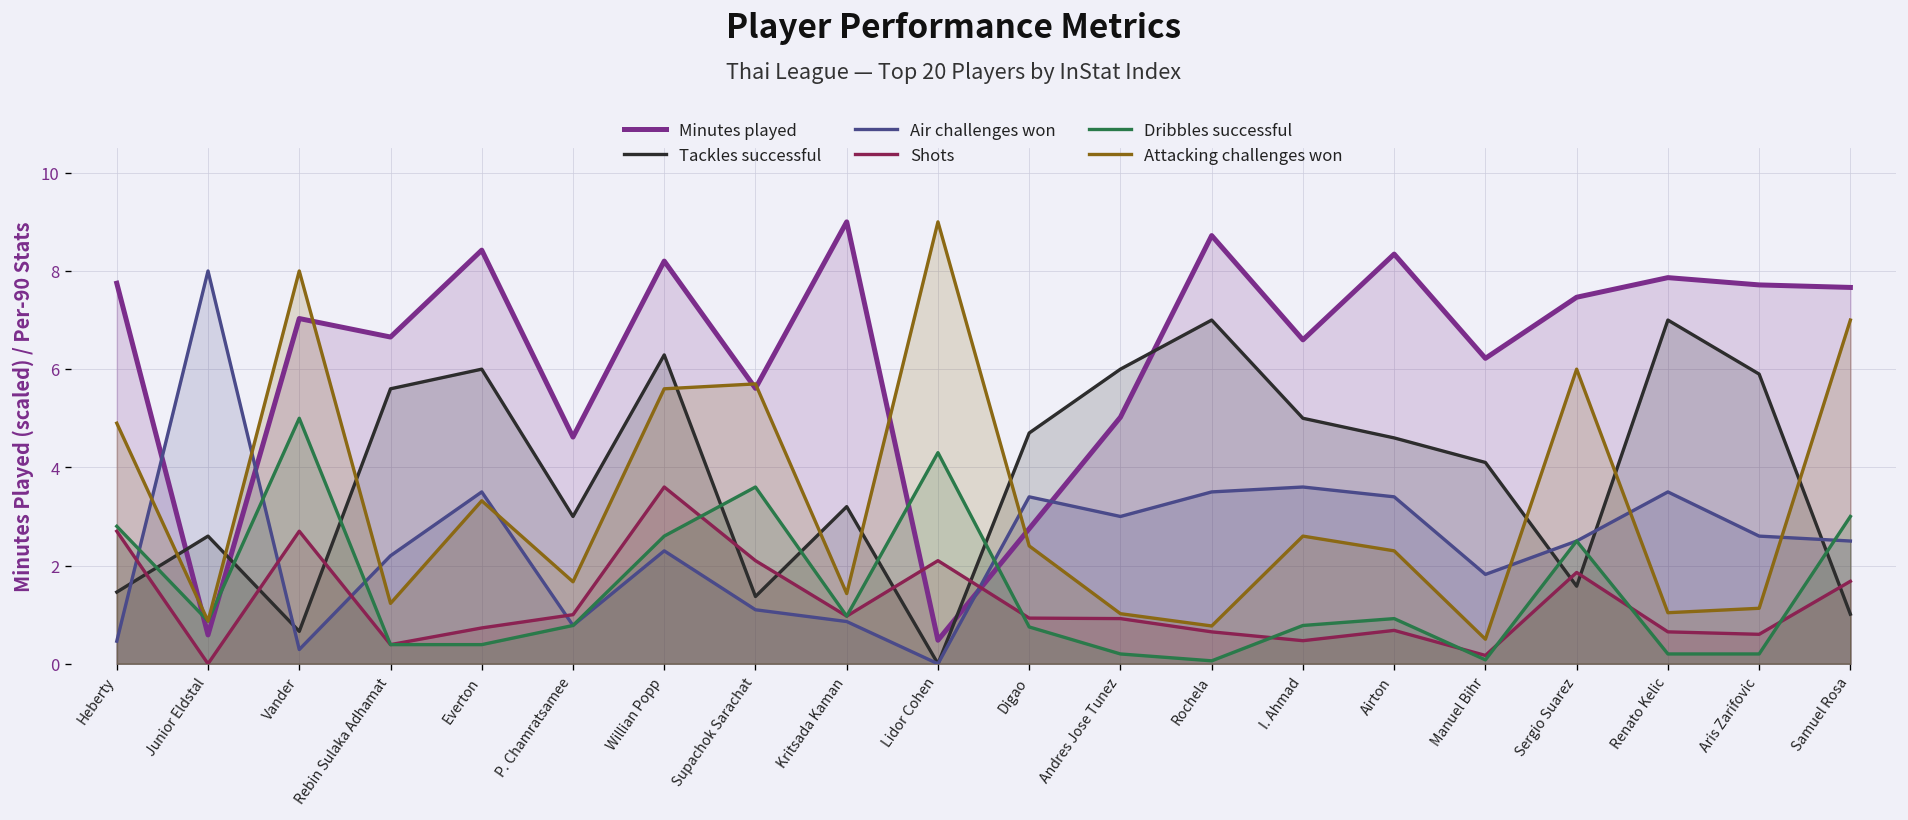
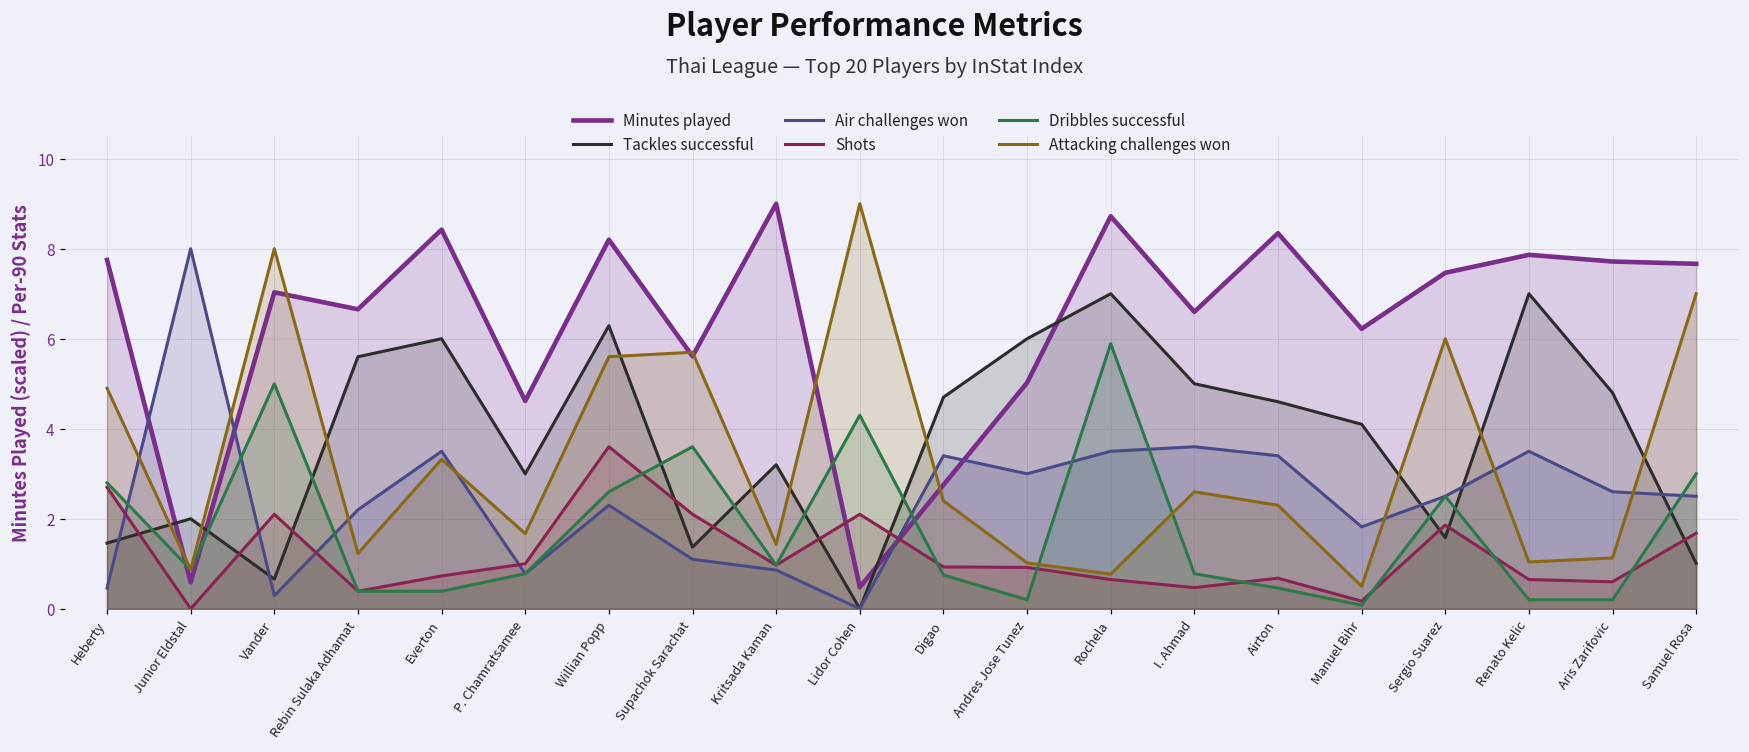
Tackles successful, Junior Eldstal: 2.6 -> 2.0
Shots, Vander: 2.7 -> 2.1
Dribbles successful, Rochela: 0.1 -> 5.9
Dribbles successful, Airton: 0.9 -> 0.5
Tackles successful, Aris Zarifovic: 5.9 -> 4.8
